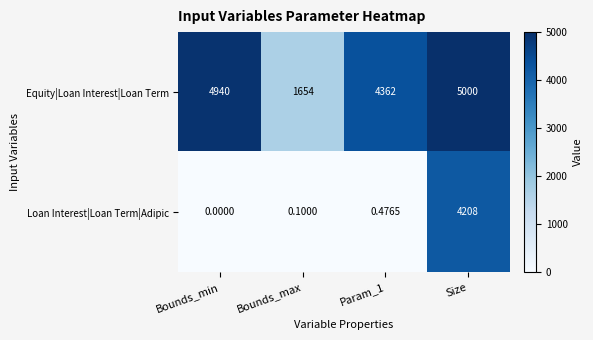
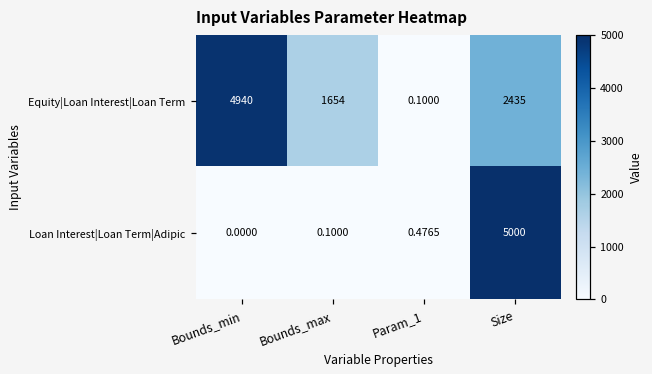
Equity|Loan Interest|Loan Term, Param_1: 4362 -> 0.1000
Equity|Loan Interest|Loan Term, Size: 5000 -> 2435
Loan Interest|Loan Term|Adipic, Size: 4208 -> 5000
